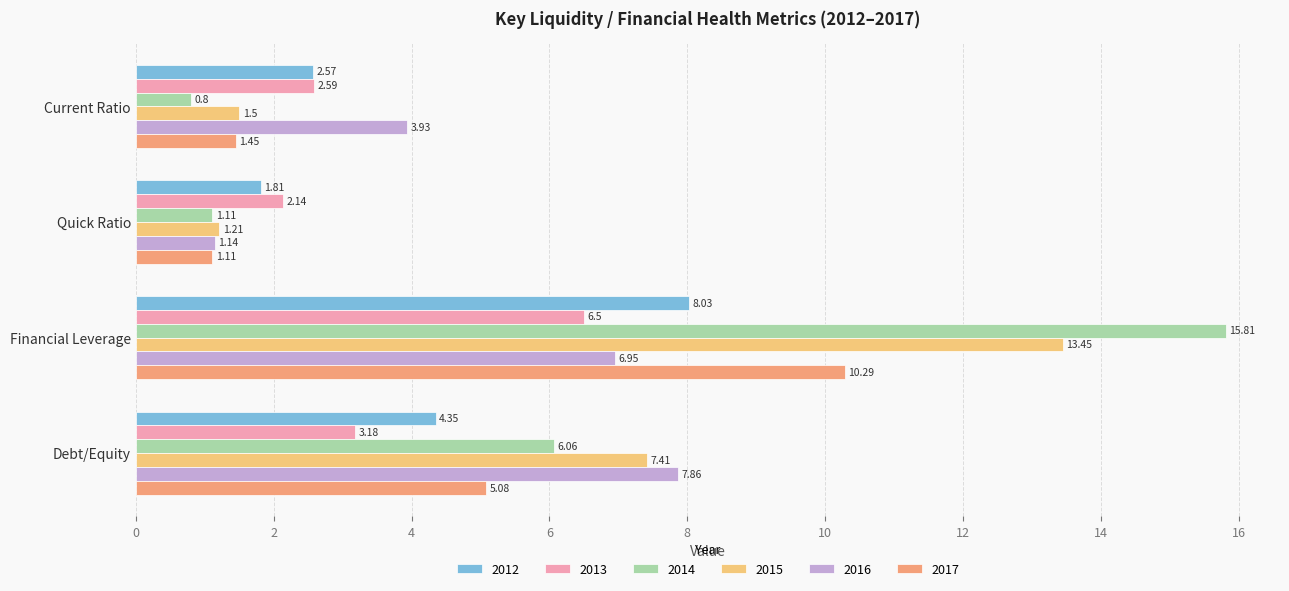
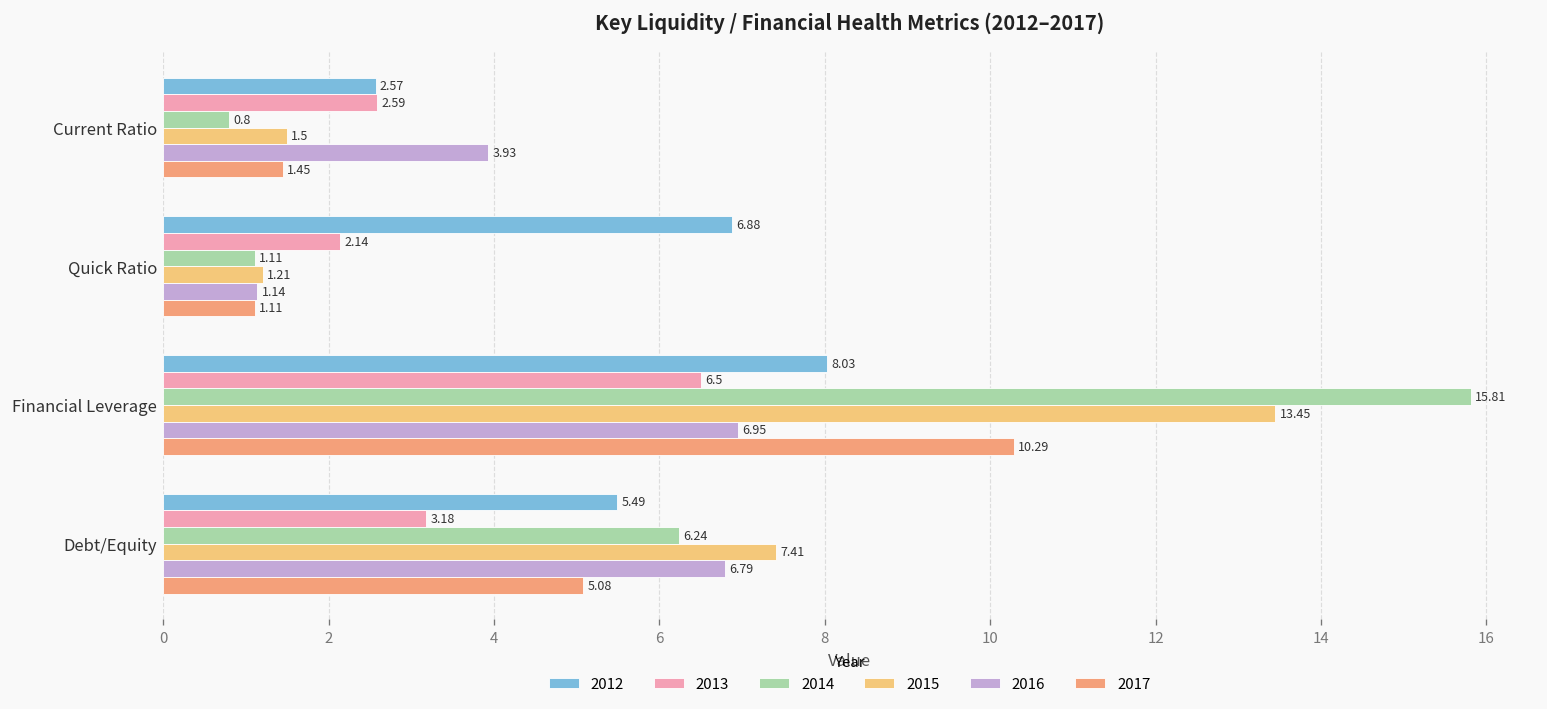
2012, Quick Ratio: 1.81 -> 6.88
2012, Debt/Equity: 4.35 -> 5.49
2014, Debt/Equity: 6.06 -> 6.24
2016, Debt/Equity: 7.86 -> 6.79
